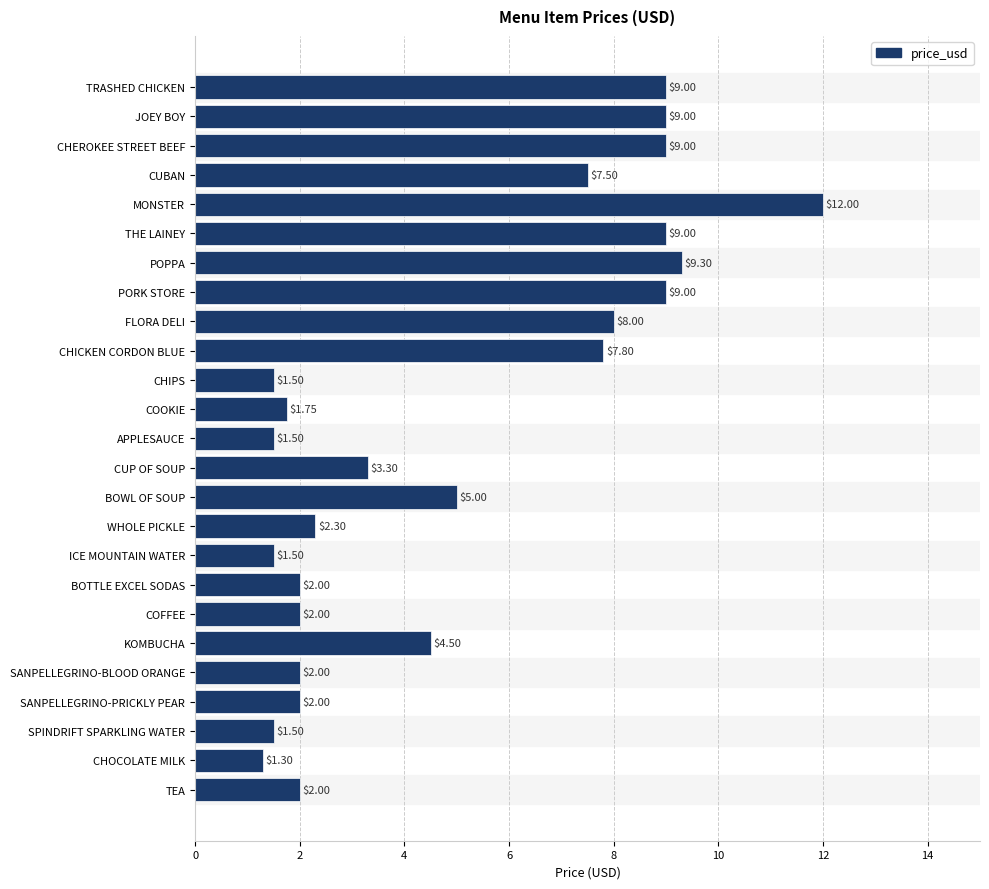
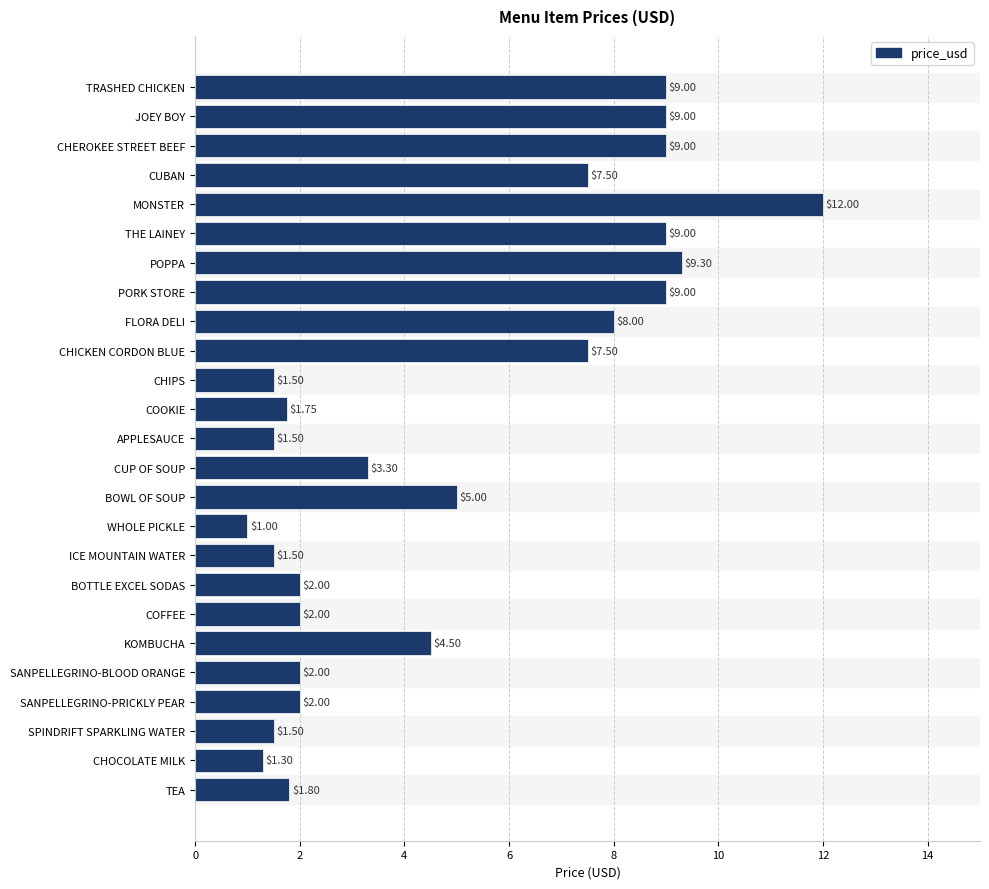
CHICKEN CORDON BLUE: $7.80 -> $7.50
WHOLE PICKLE: $2.30 -> $1.00
TEA: $2.00 -> $1.80
